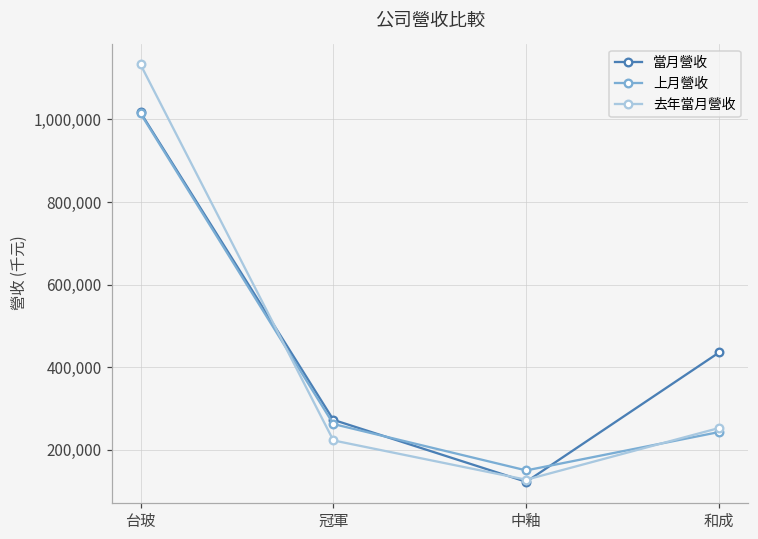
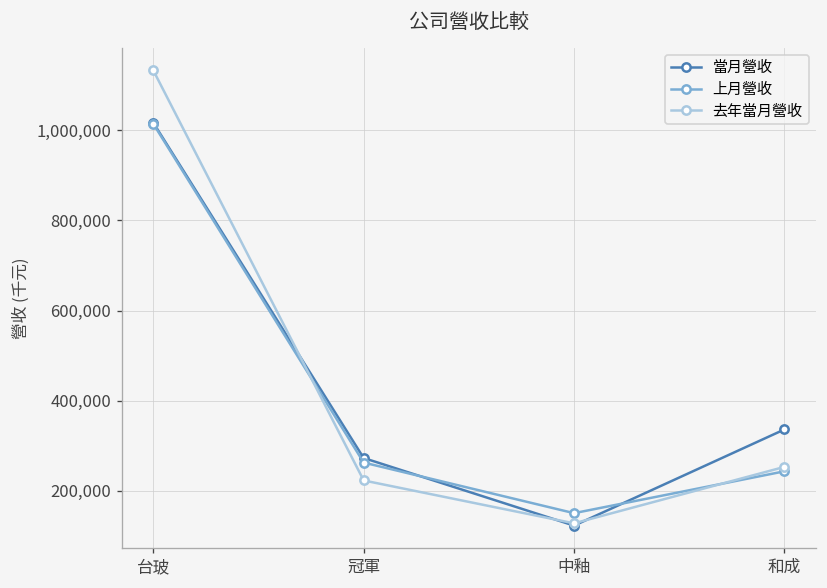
當月營收, 和成: 440,000 -> 340,000
